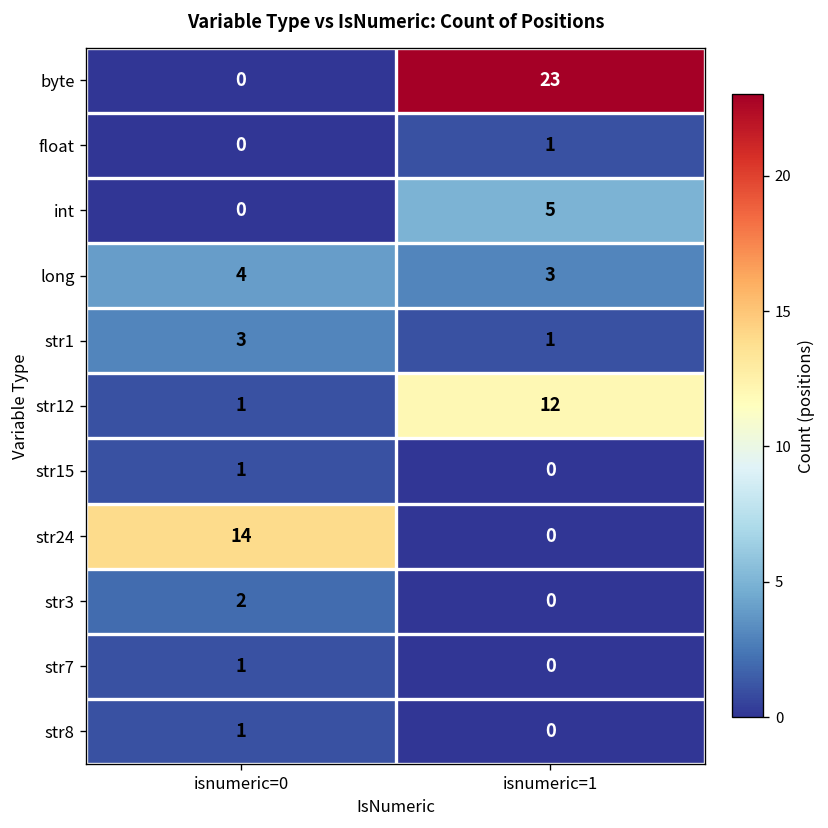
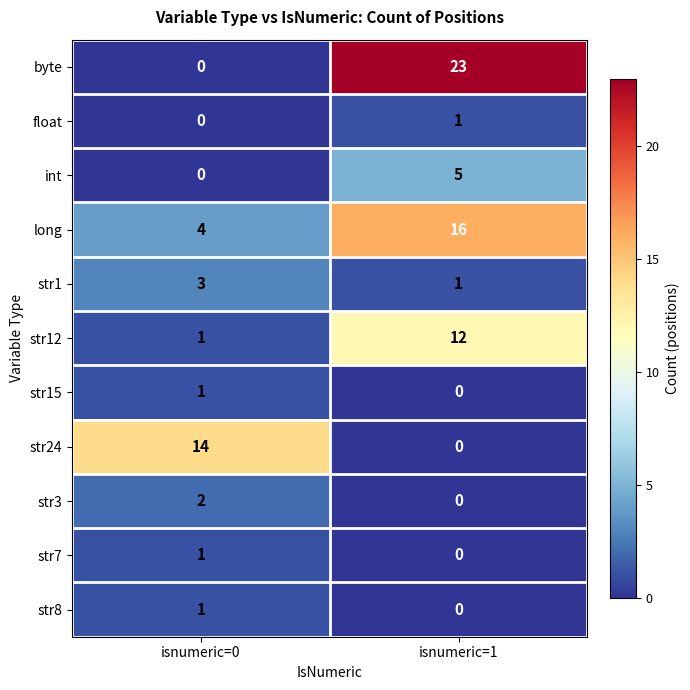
long, isnumeric=1: 3 -> 16
